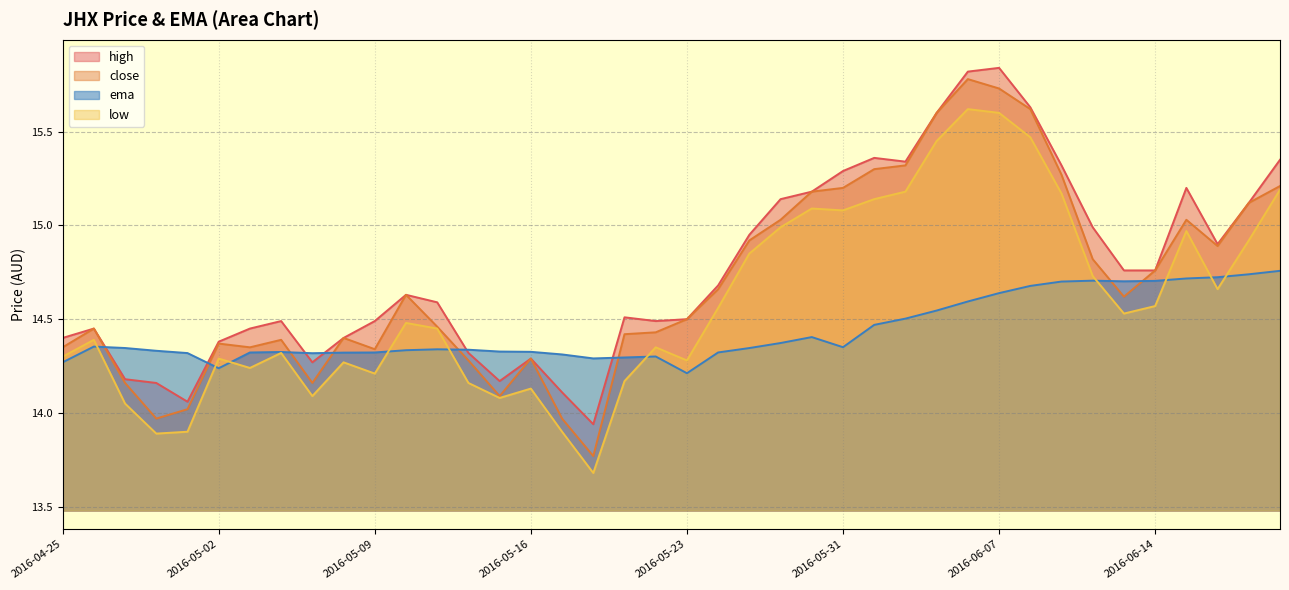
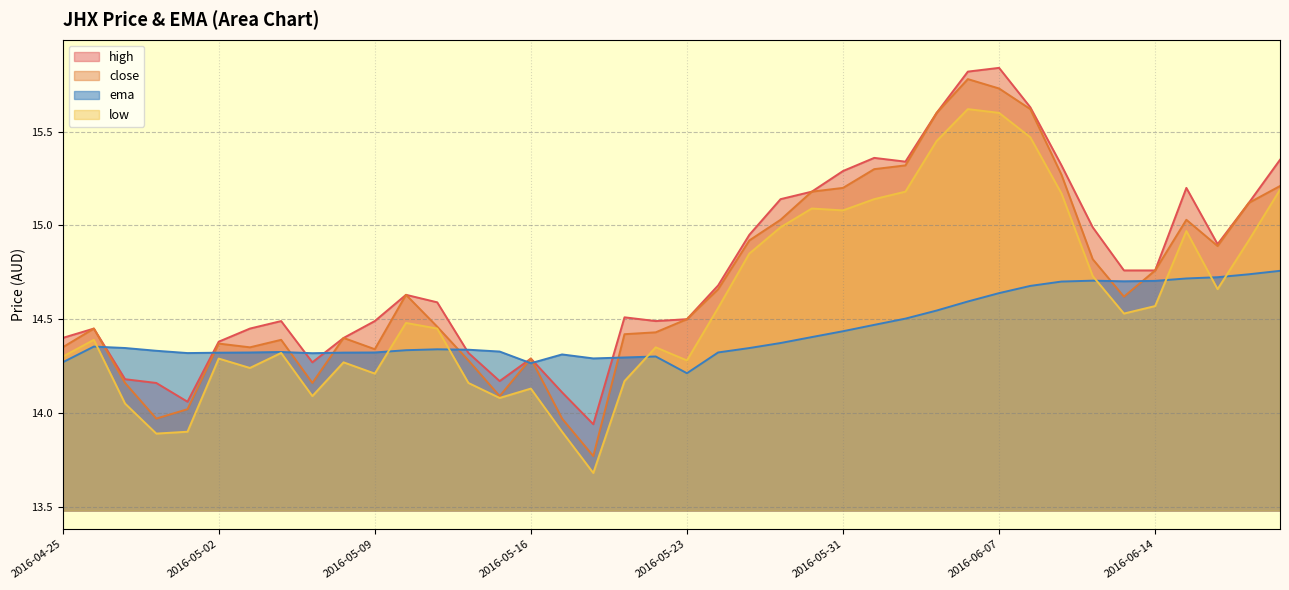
ema, 2016-05-02: 14.24 -> 14.32
ema, 2016-05-16: 14.33 -> 14.27
ema, 2016-05-31: 14.35 -> 14.44
